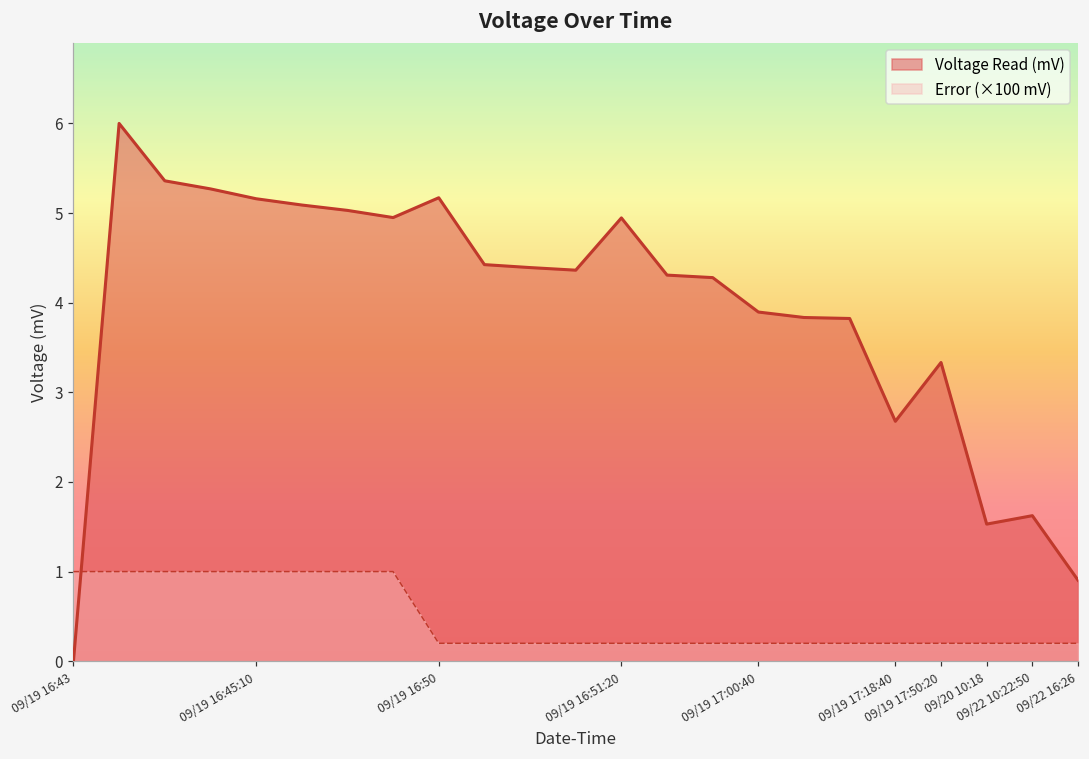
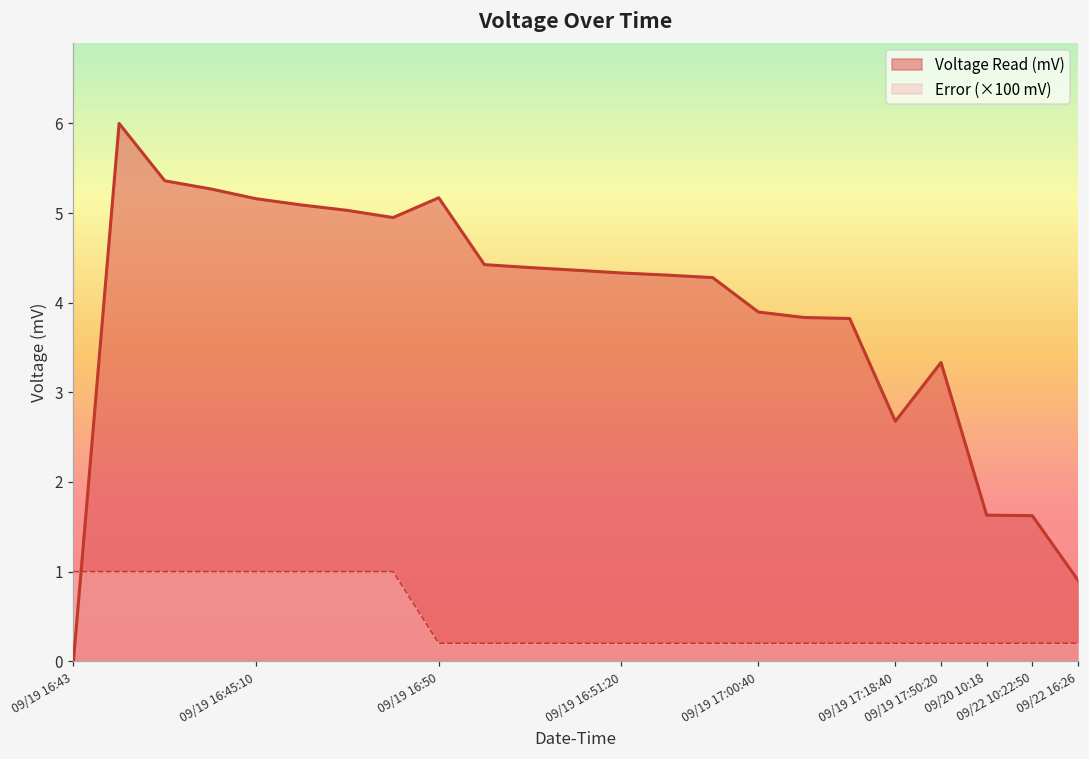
Voltage Read (mV), 09/19 16:51:20: 4.9 -> 4.3
Voltage Read (mV), 09/20 10:18: 1.5 -> 1.6
